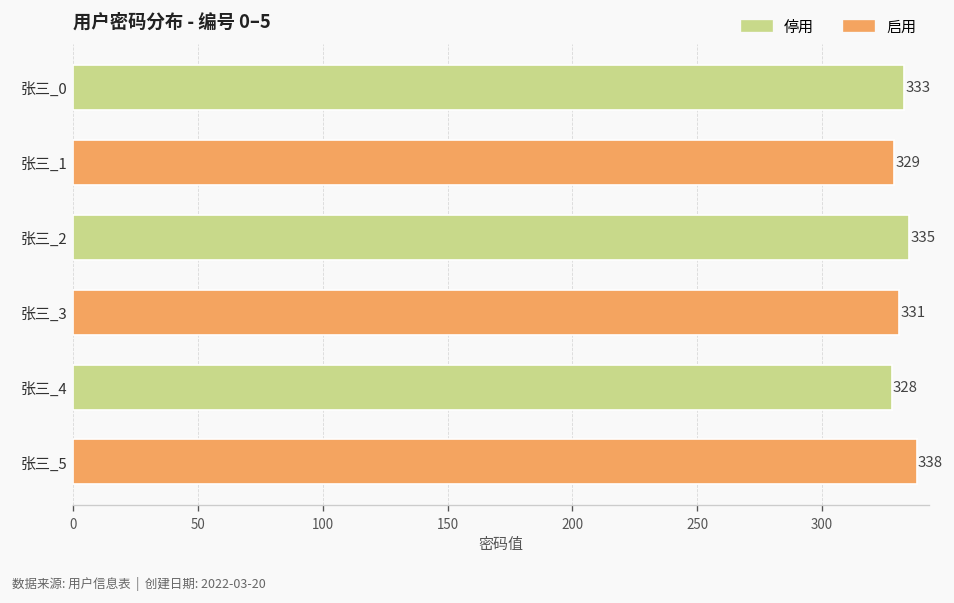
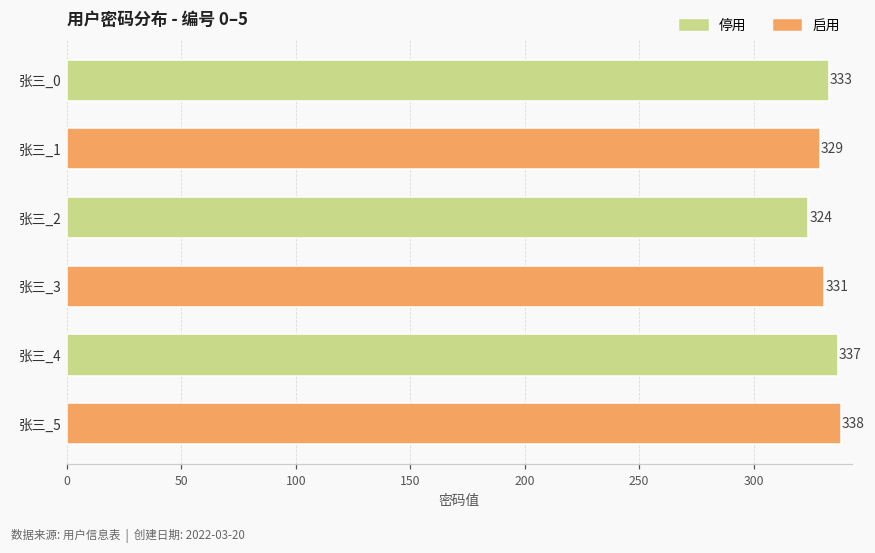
张三_2: 335 -> 324
张三_4: 328 -> 337
